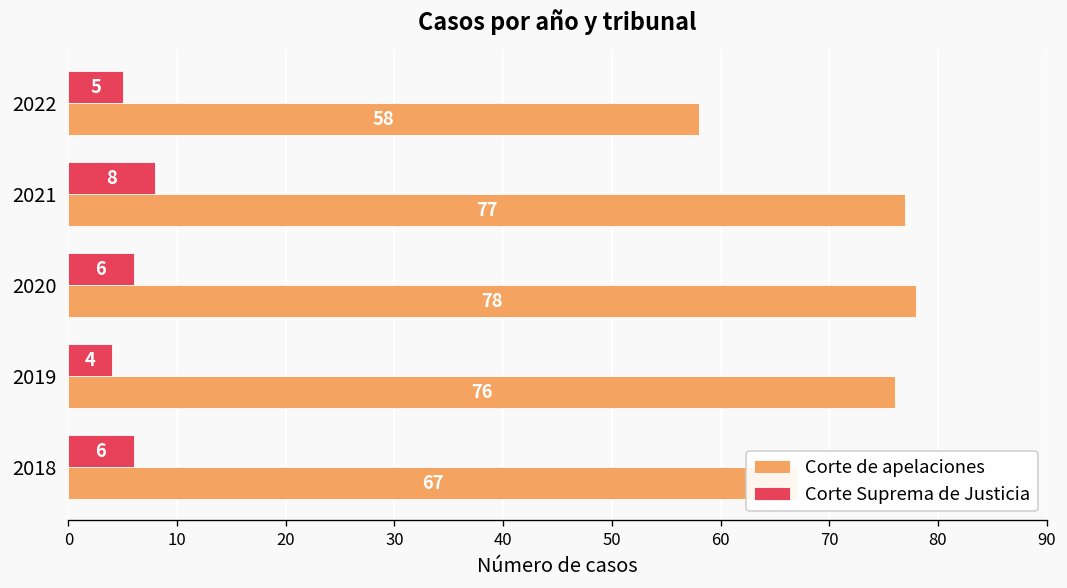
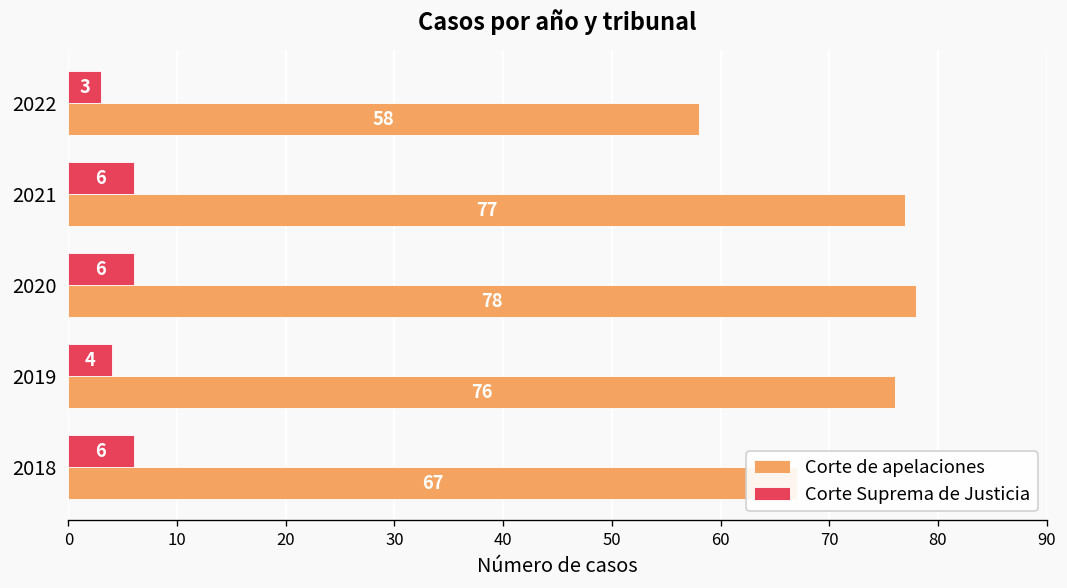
Corte Suprema de Justicia, 2022: 5 -> 3
Corte Suprema de Justicia, 2021: 8 -> 6
